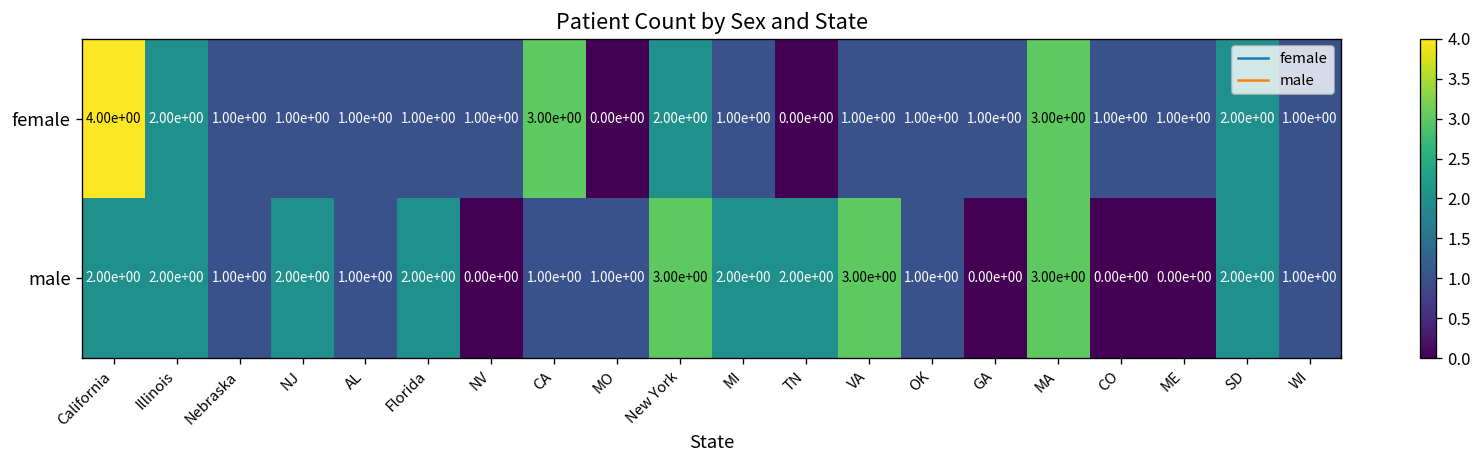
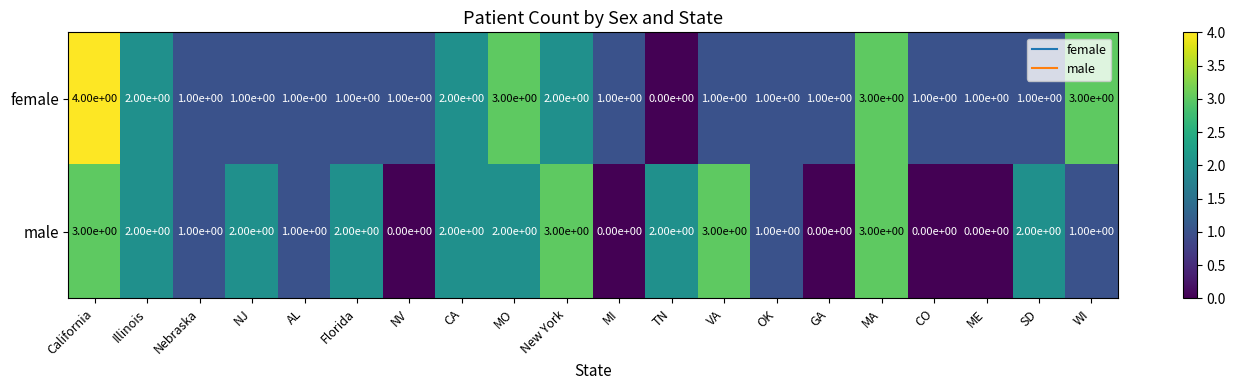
female, CA: 3.00e+00 -> 2.00e+00
female, MO: 0.00e+00 -> 3.00e+00
female, SD: 2.00e+00 -> 1.00e+00
female, WI: 1.00e+00 -> 3.00e+00
male, California: 2.00e+00 -> 3.00e+00
male, CA: 1.00e+00 -> 2.00e+00
male, MO: 1.00e+00 -> 2.00e+00
male, MI: 2.00e+00 -> 0.00e+00
